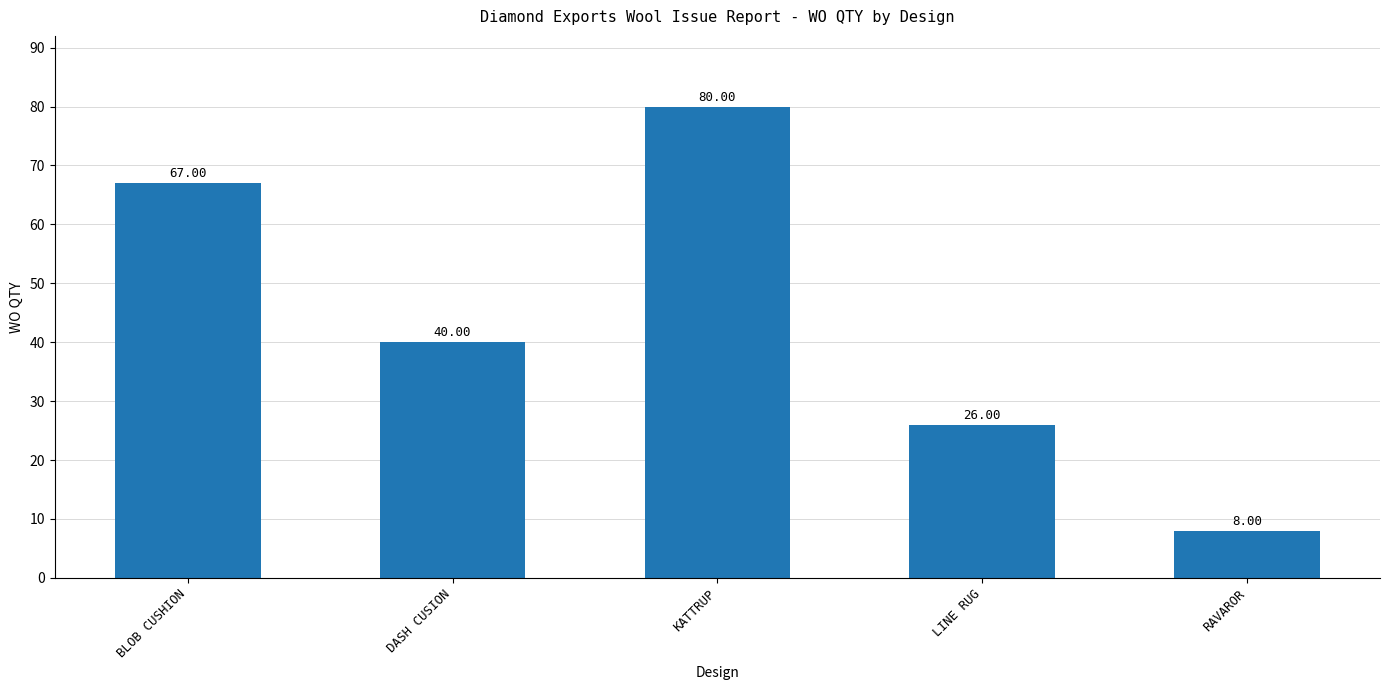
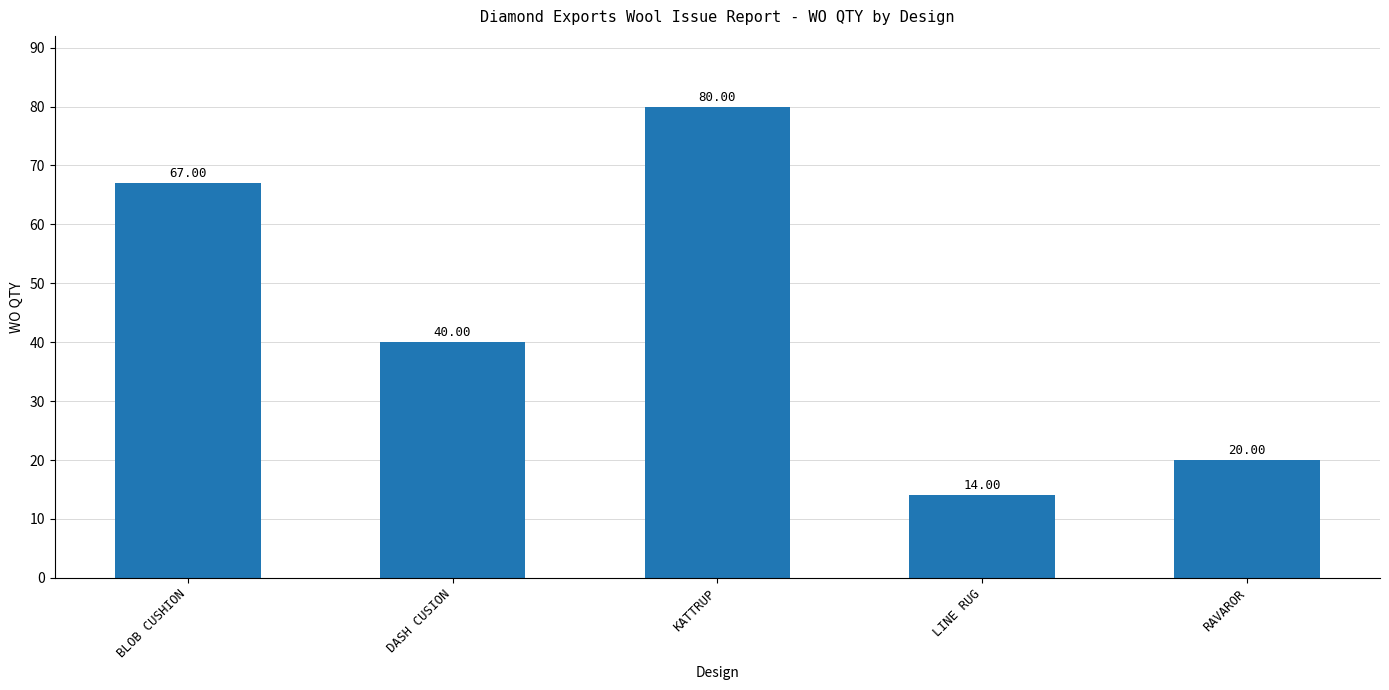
LINE RUG: 26.00 -> 14.00
RAVAROR: 8.00 -> 20.00
